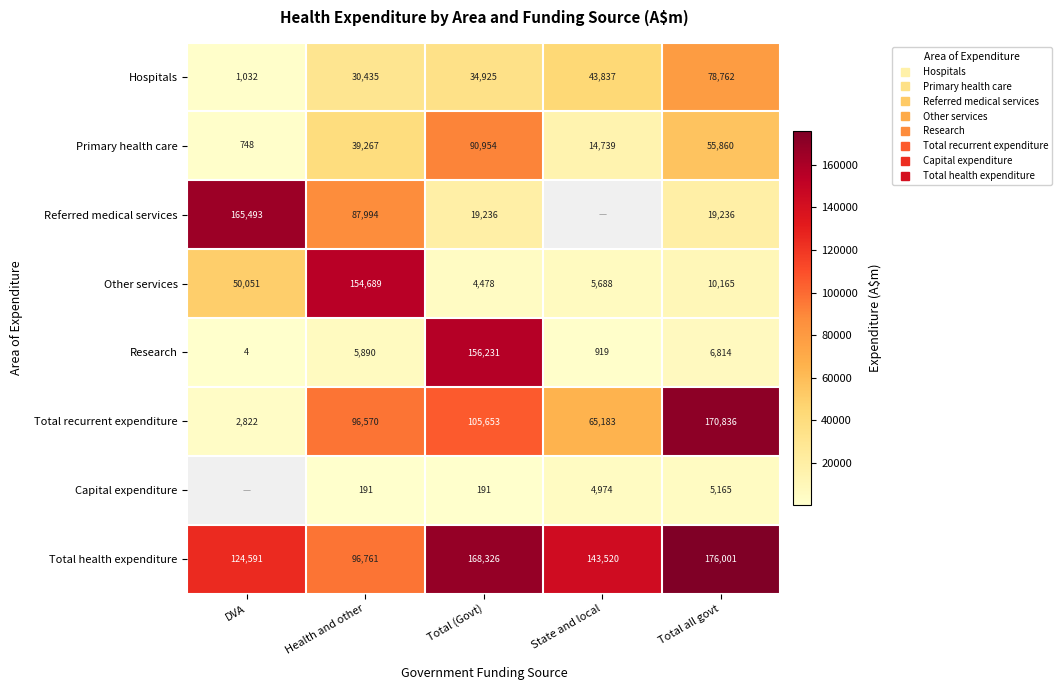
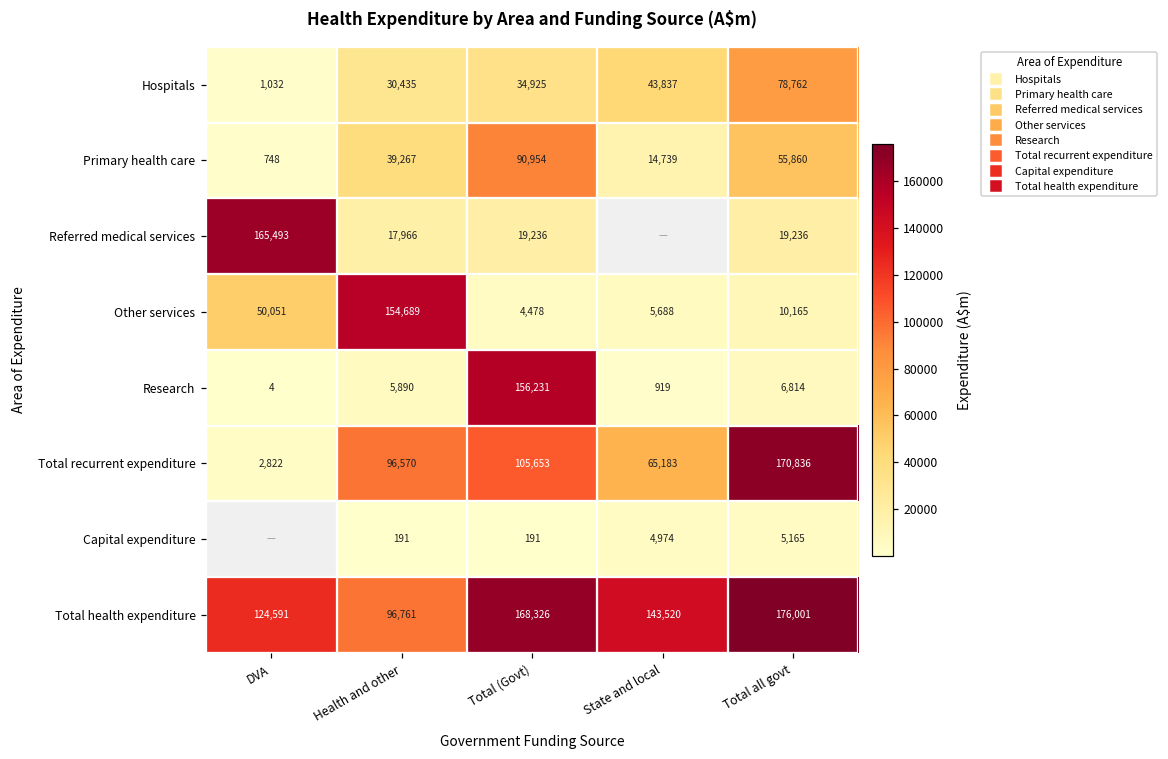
Referred medical services, Health and other: 87,994 -> 17,966
